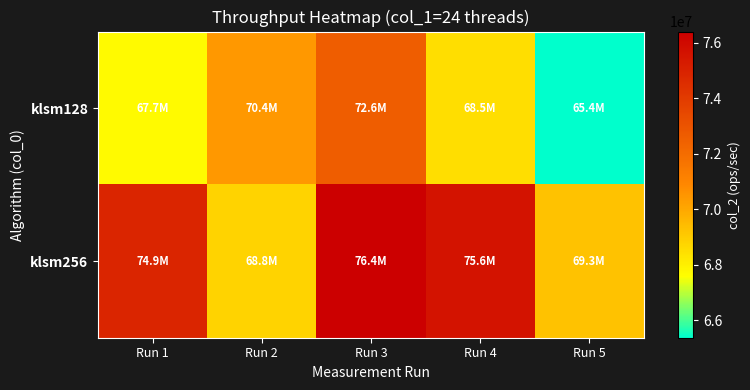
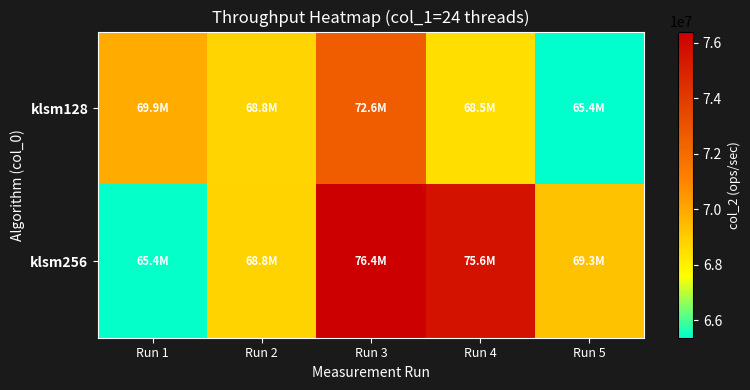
klsm128, Run 1: 67.7M -> 69.9M
klsm128, Run 2: 70.4M -> 68.8M
klsm256, Run 1: 74.9M -> 65.4M
